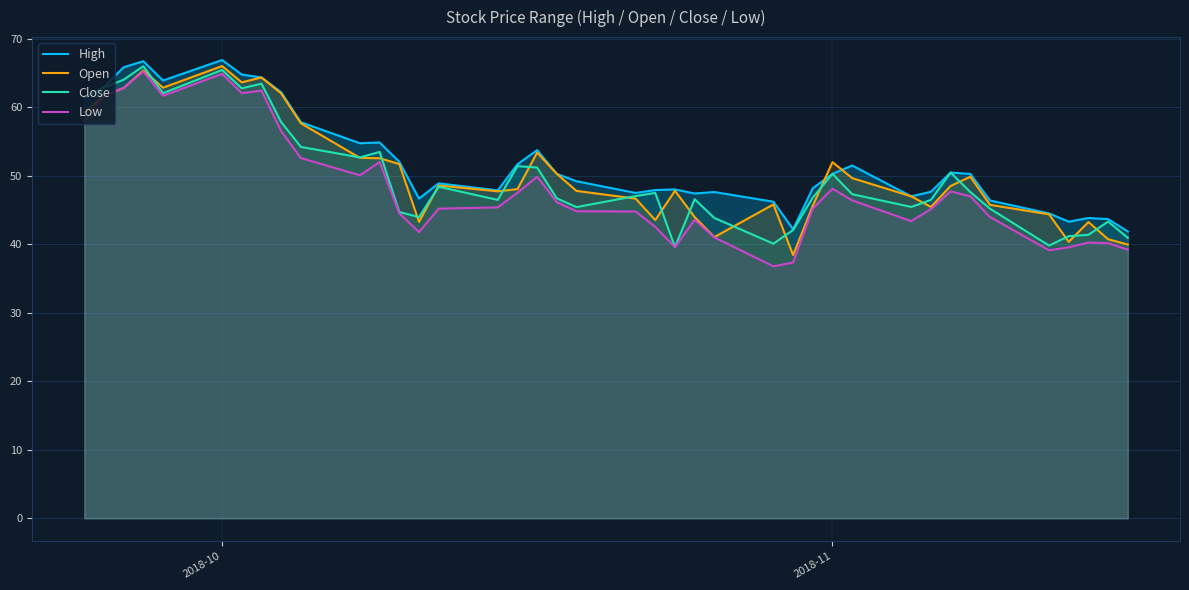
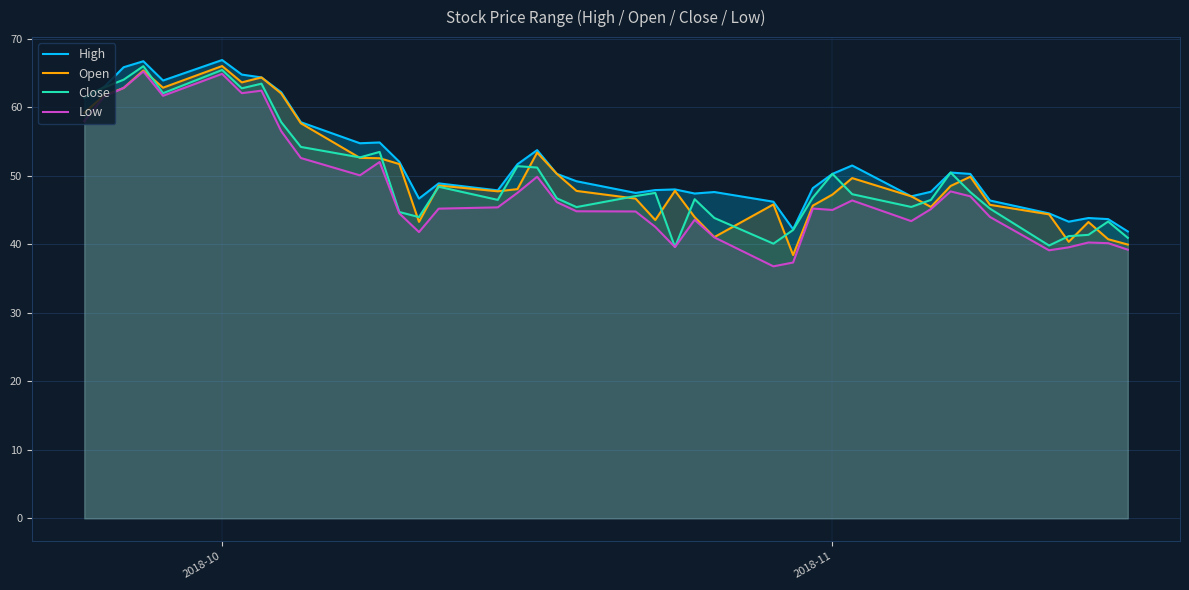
Open, 2018-11: 52 -> 47
Low, 2018-11: 48 -> 45
